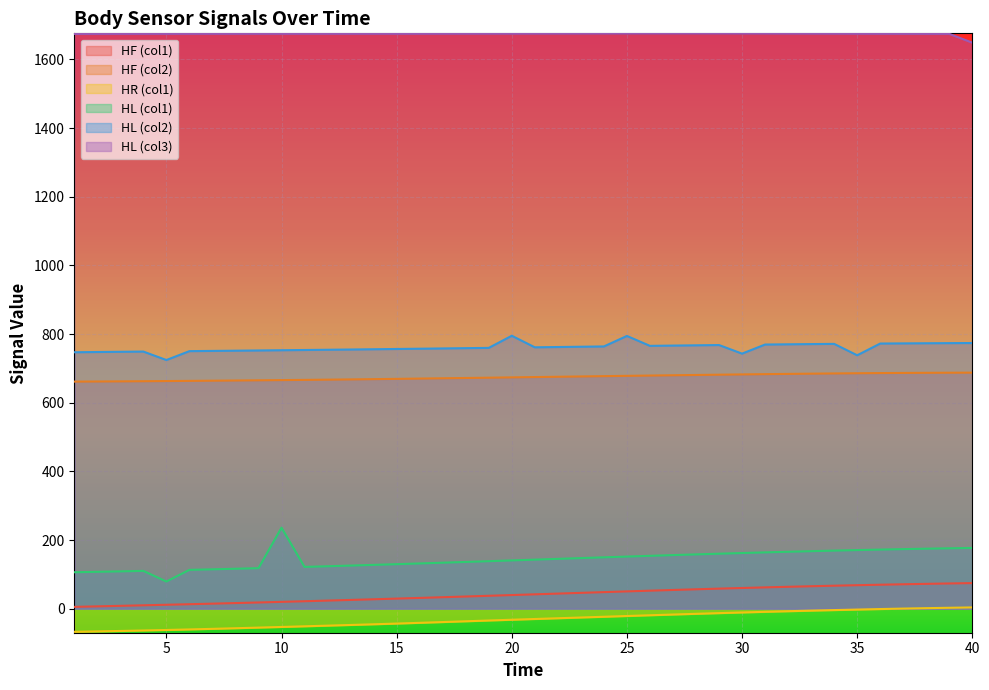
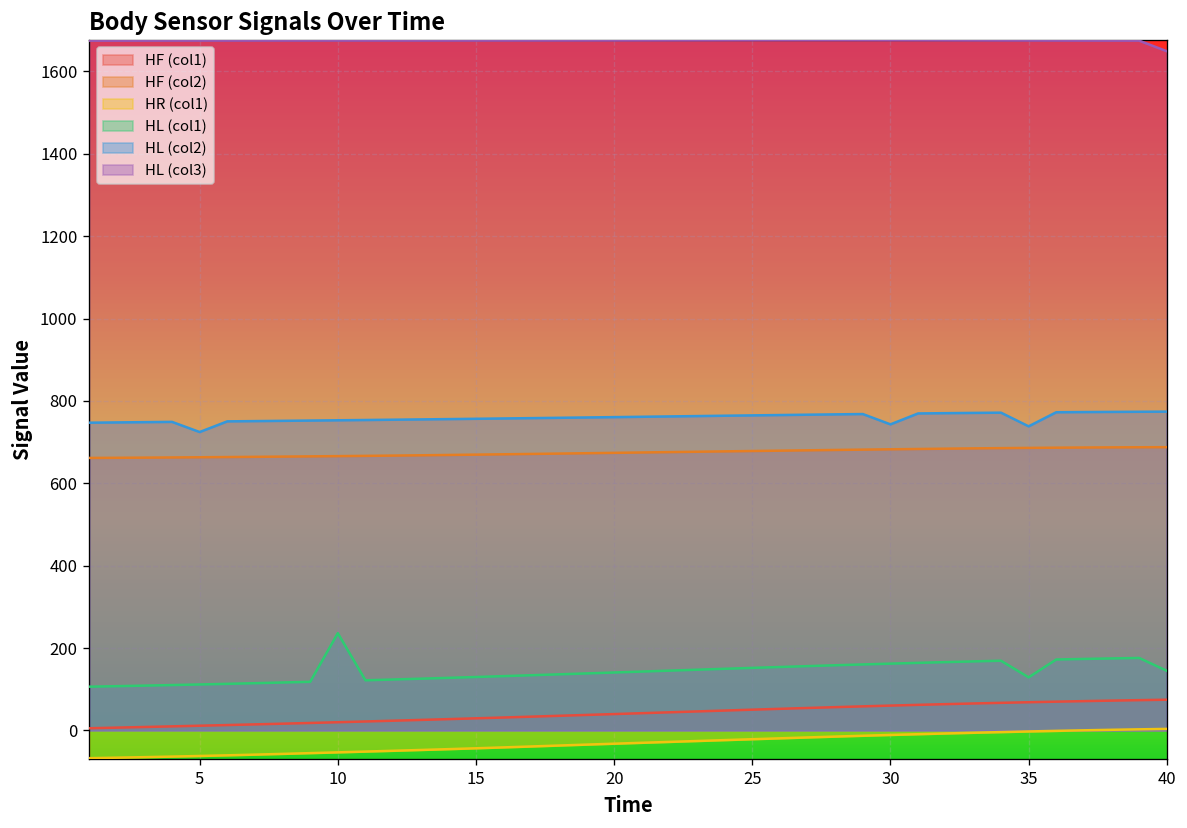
HL (col1), 5: 80 -> 110
HL (col2), 20: 800 -> 760
HL (col2), 25: 790 -> 760
HL (col1), 35: 170 -> 130
HL (col1), 40: 180 -> 140
